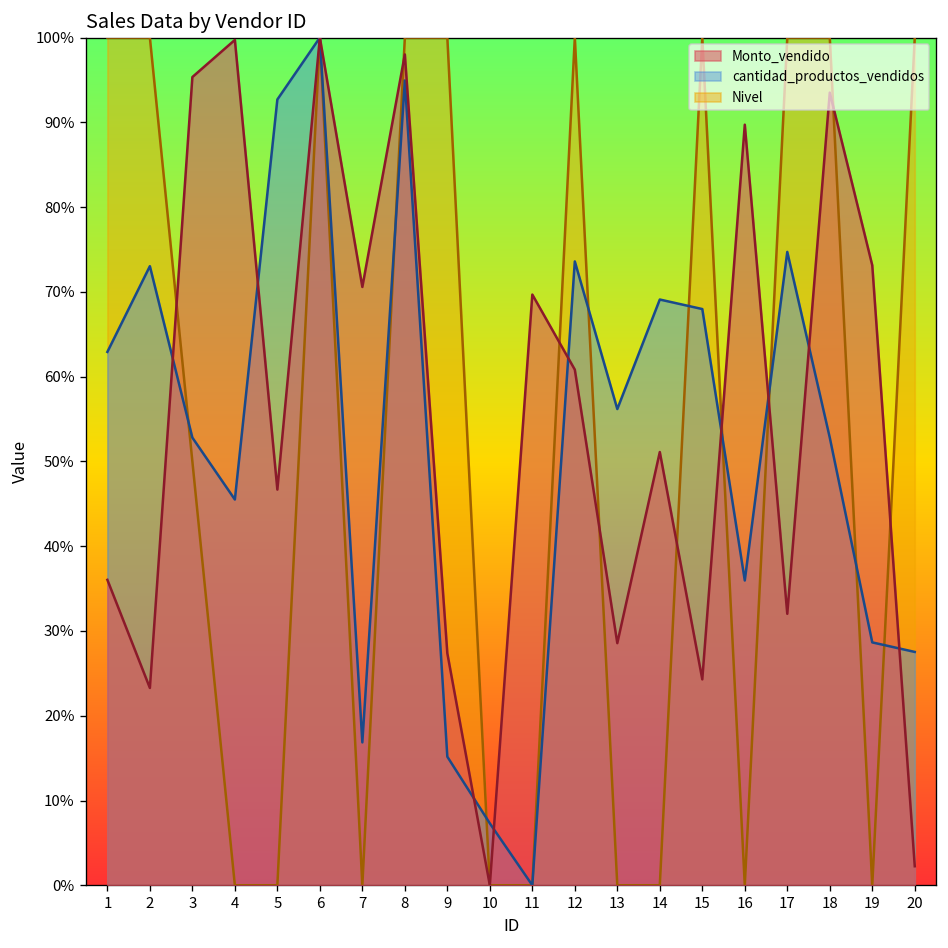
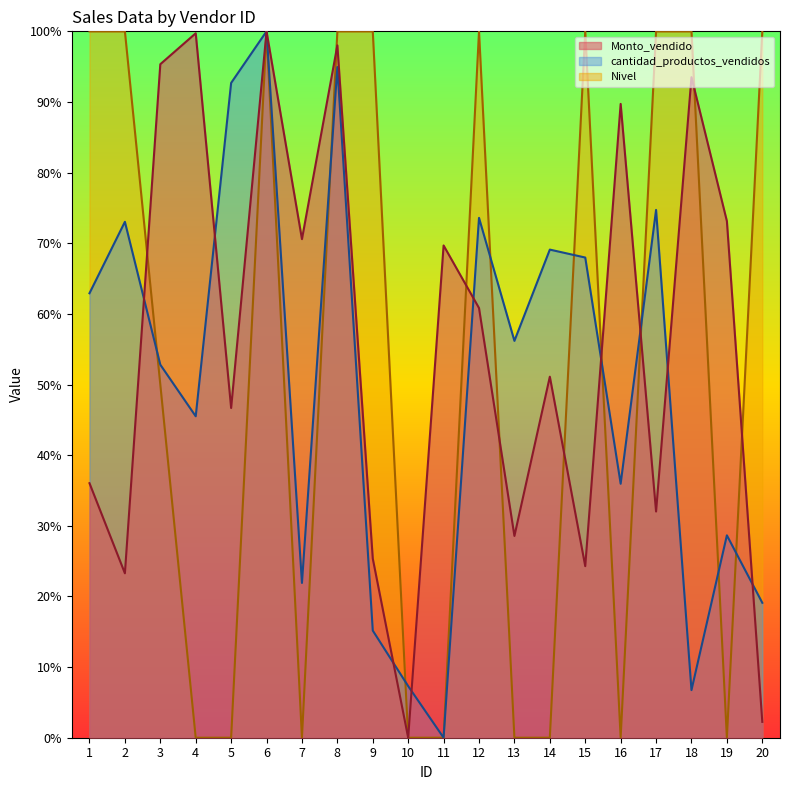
cantidad_productos_vendidos, 7: 17% -> 22%
Monto_vendido, 9: 27% -> 25%
cantidad_productos_vendidos, 18: 53% -> 7%
cantidad_productos_vendidos, 20: 28% -> 19%
